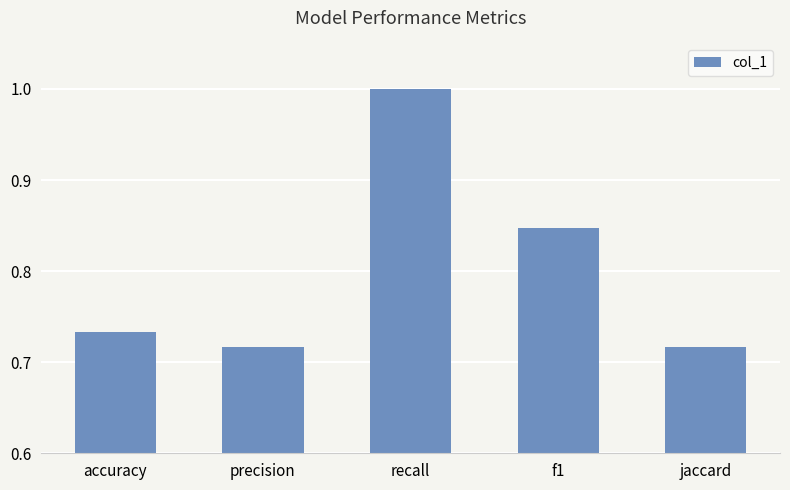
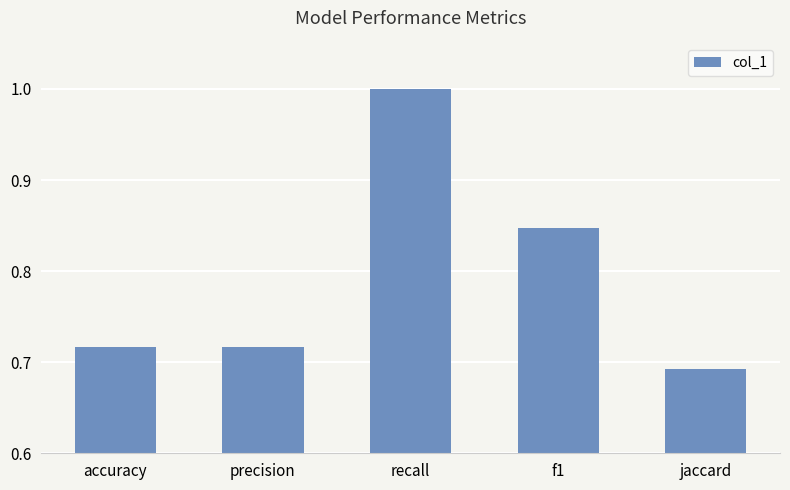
accuracy: 0.73 -> 0.72
jaccard: 0.72 -> 0.69
